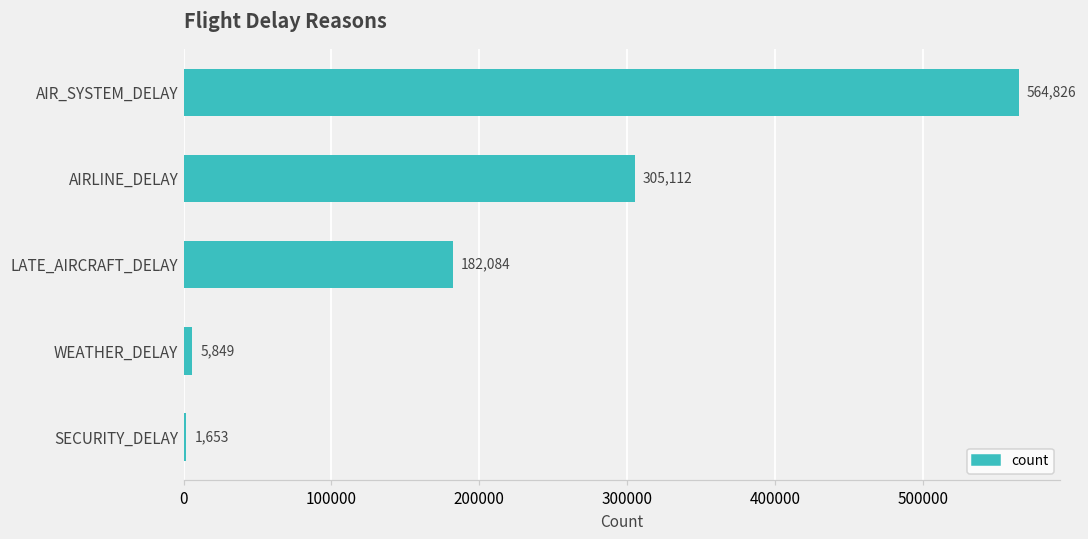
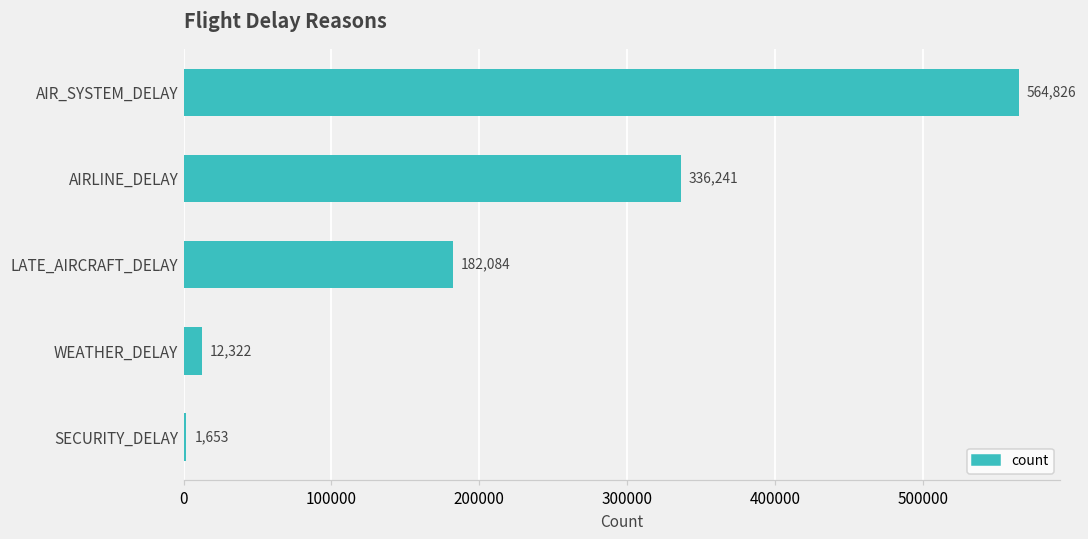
AIRLINE_DELAY: 305,112 -> 336,241
WEATHER_DELAY: 5,849 -> 12,322
